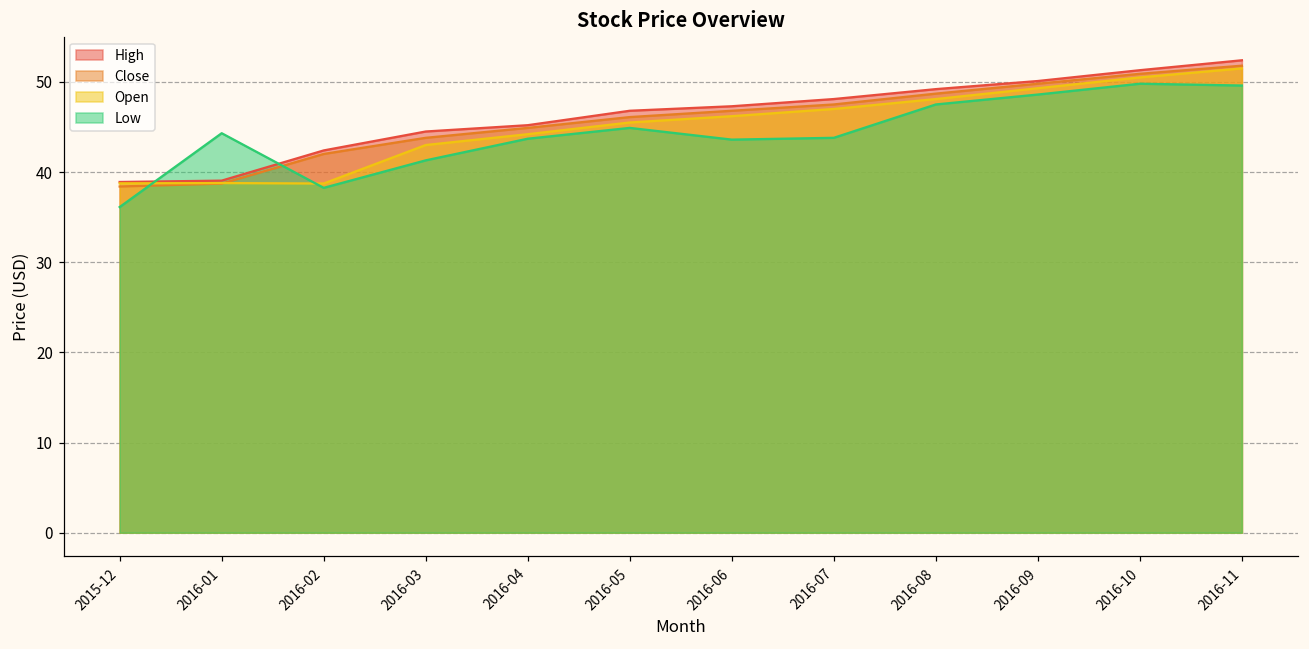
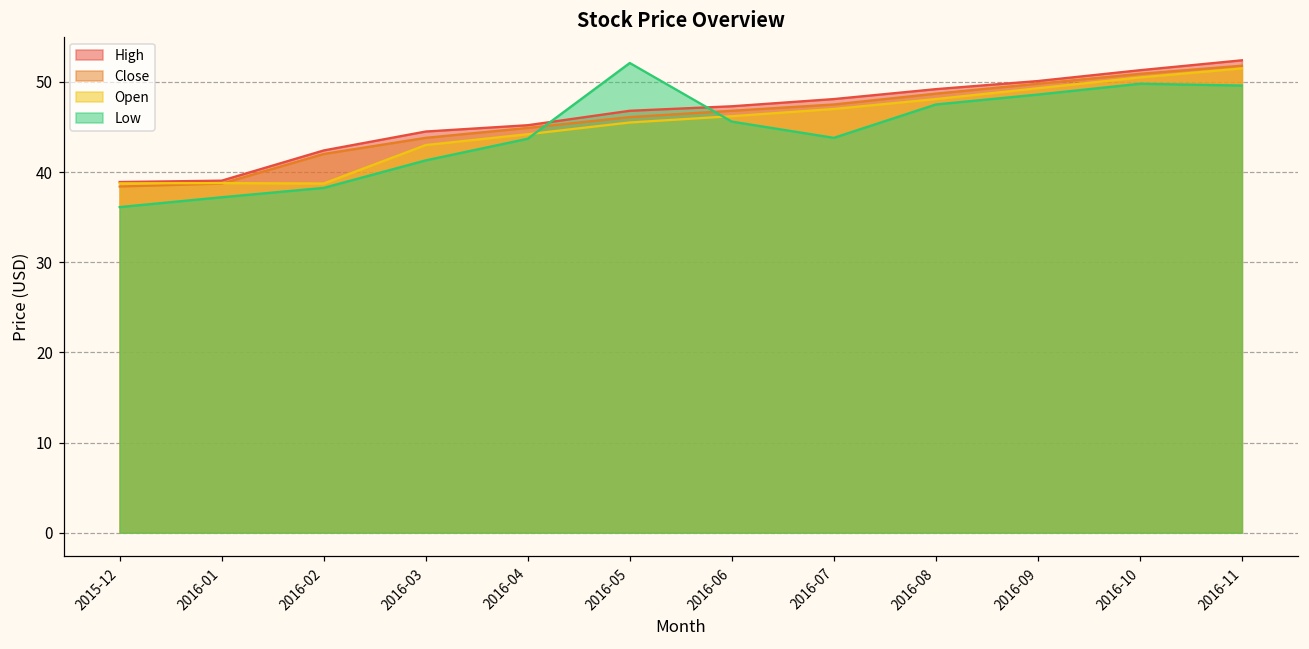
Low, 2016-01: 44 -> 37
Low, 2016-05: 45 -> 52
Low, 2016-06: 44 -> 46
